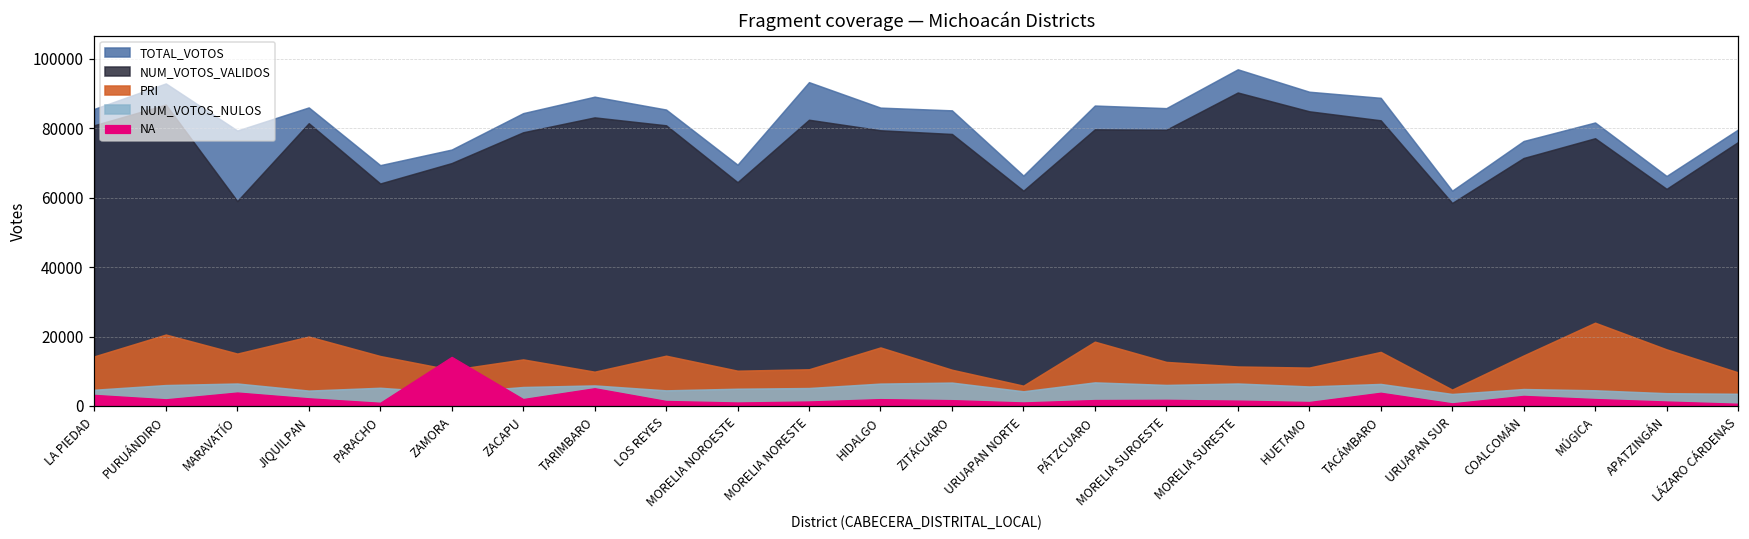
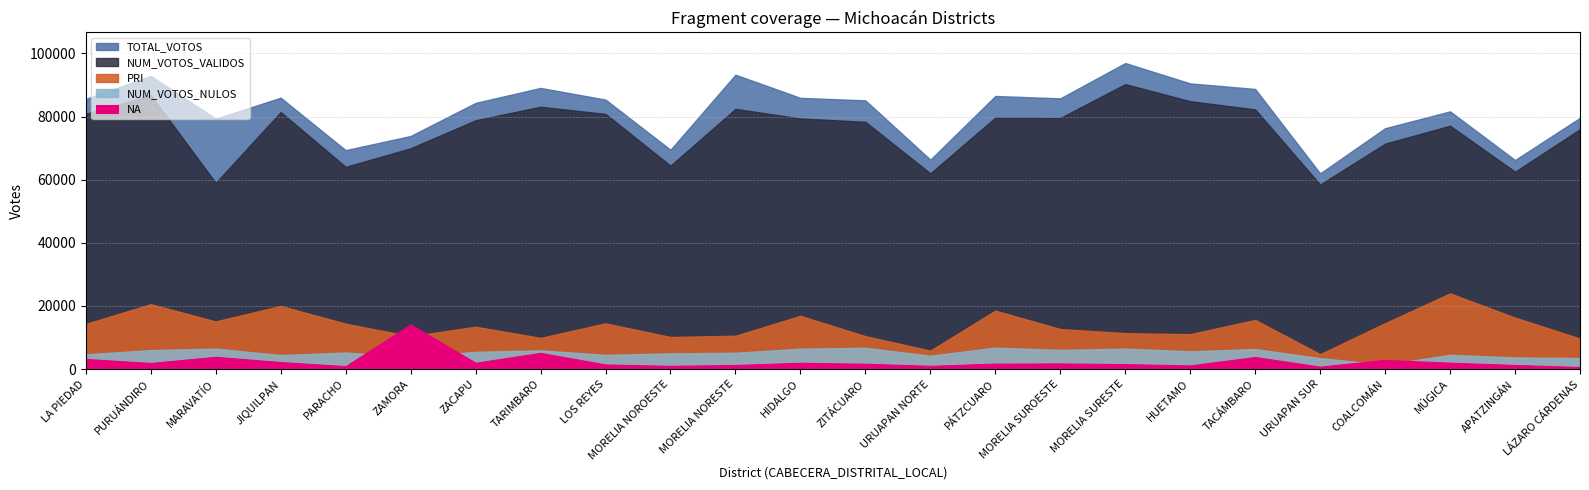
NUM_VOTOS_NULOS, COALCOMÁN: 5000 -> 1000
